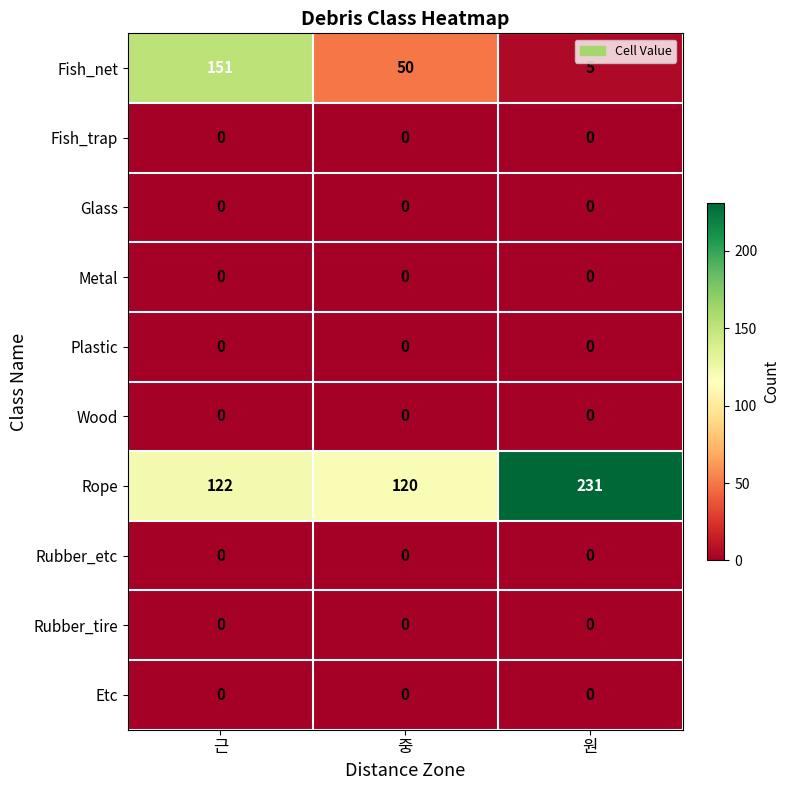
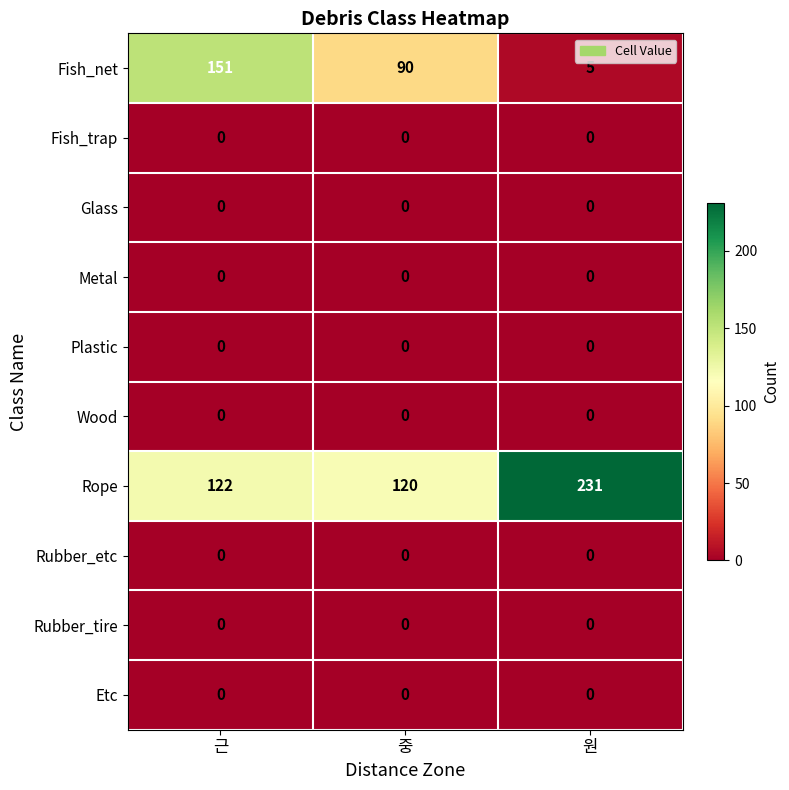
Fish_net, 중: 50 -> 90
